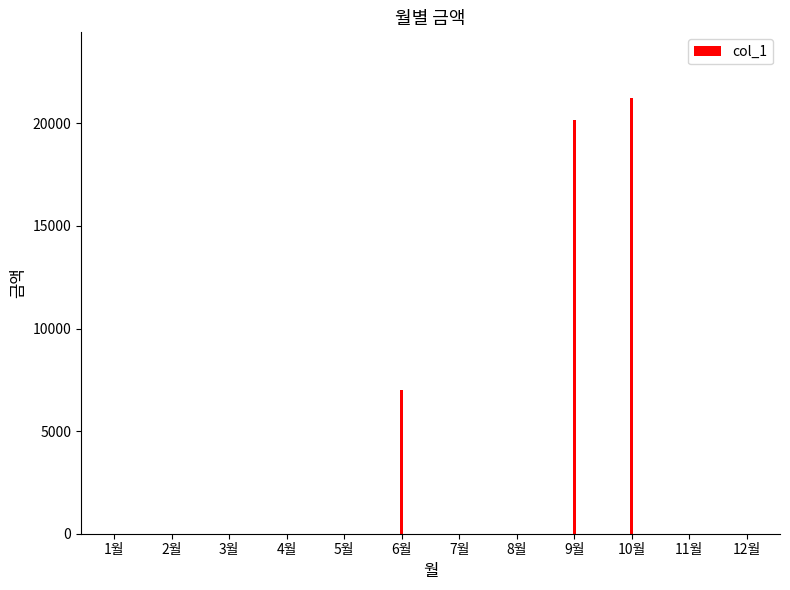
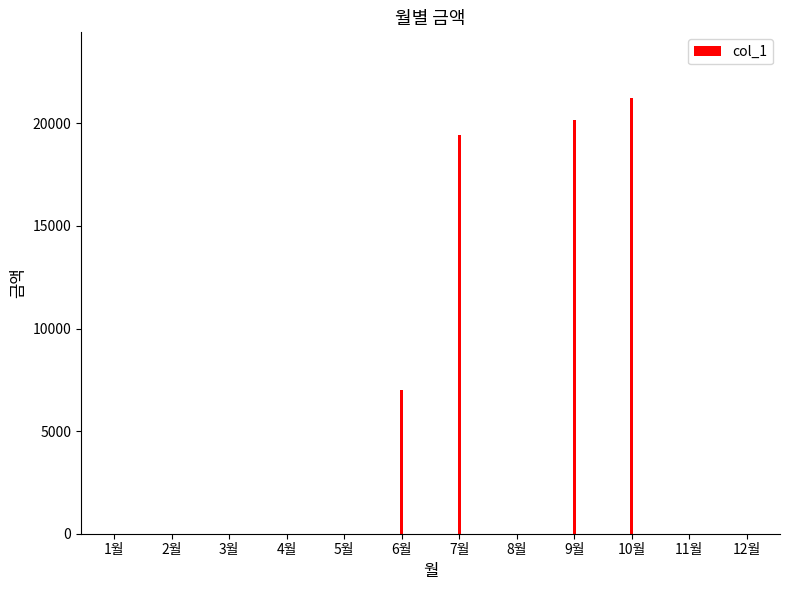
7월: 0 -> 19400
